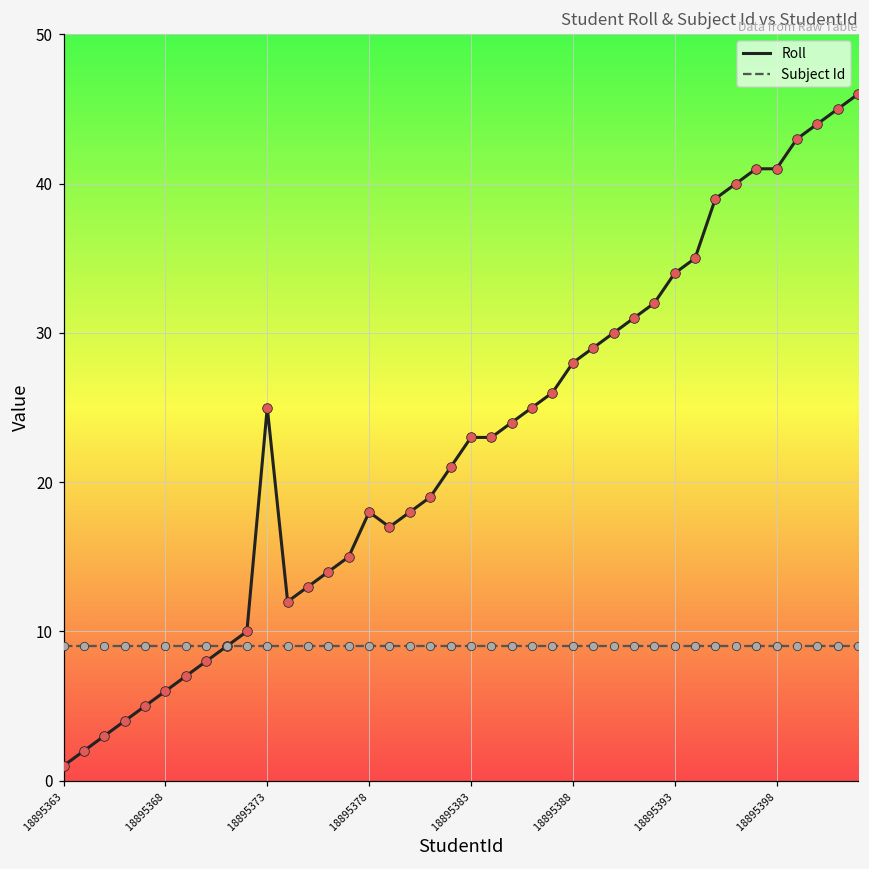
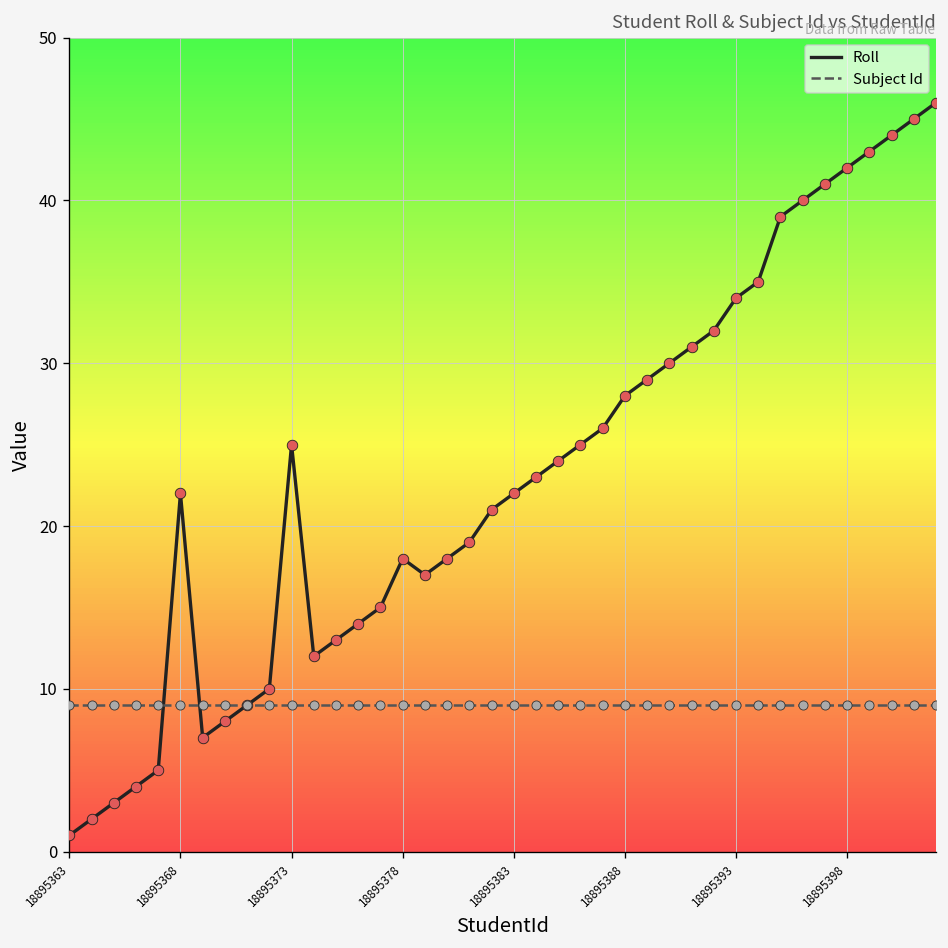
Roll, 18895368: 6 -> 22
Roll, 18895383: 23 -> 22
Roll, 18895398: 41 -> 42
